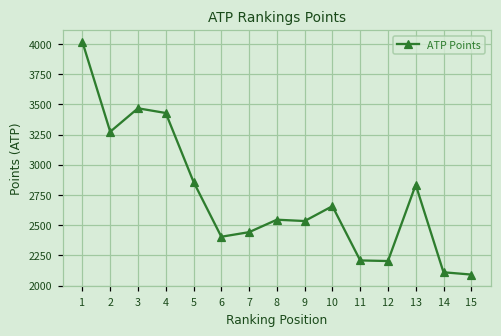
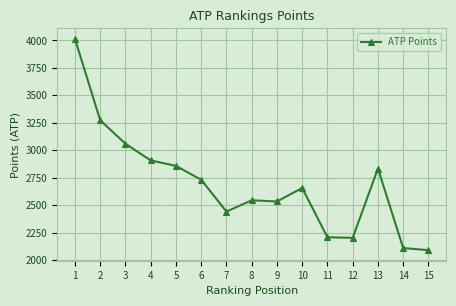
3: 3470 -> 3060
4: 3430 -> 2910
6: 2400 -> 2730
